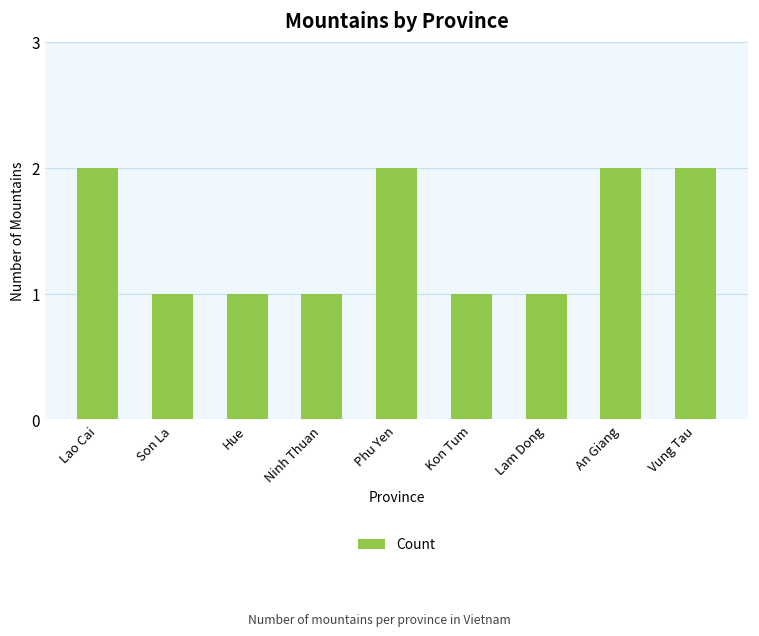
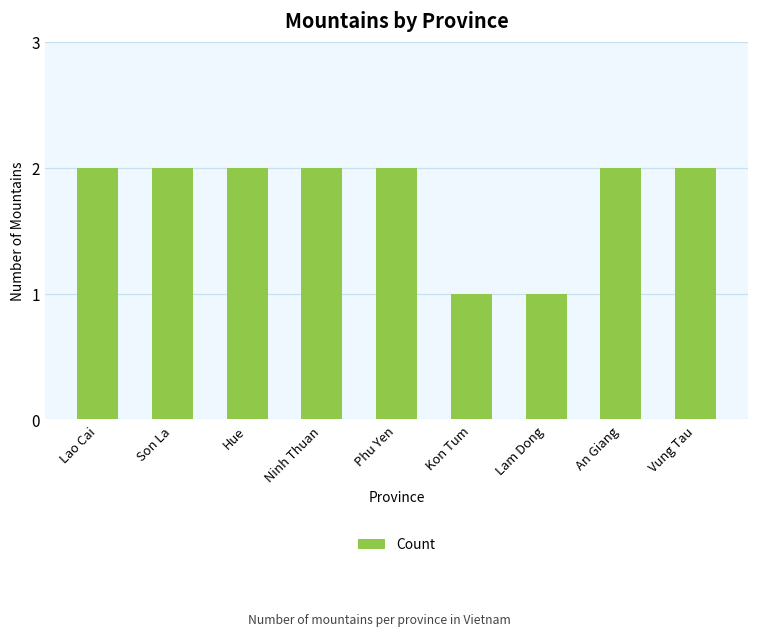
Son La: 1 -> 2
Hue: 1 -> 2
Ninh Thuan: 1 -> 2
